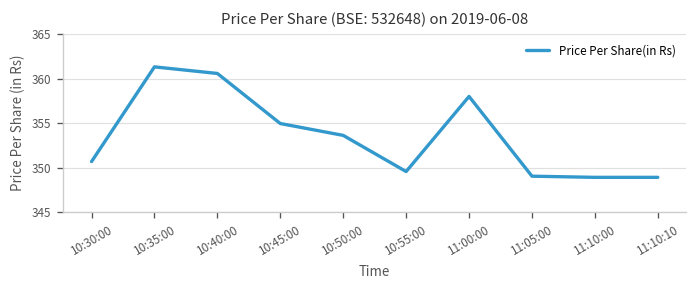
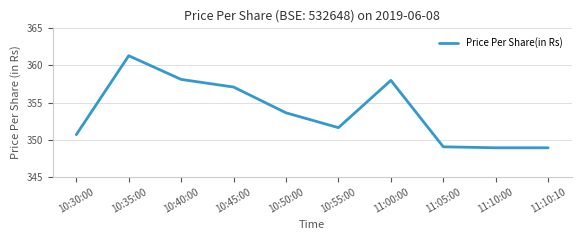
10:40:00: 361 -> 358
10:45:00: 355 -> 357
10:55:00: 350 -> 352
